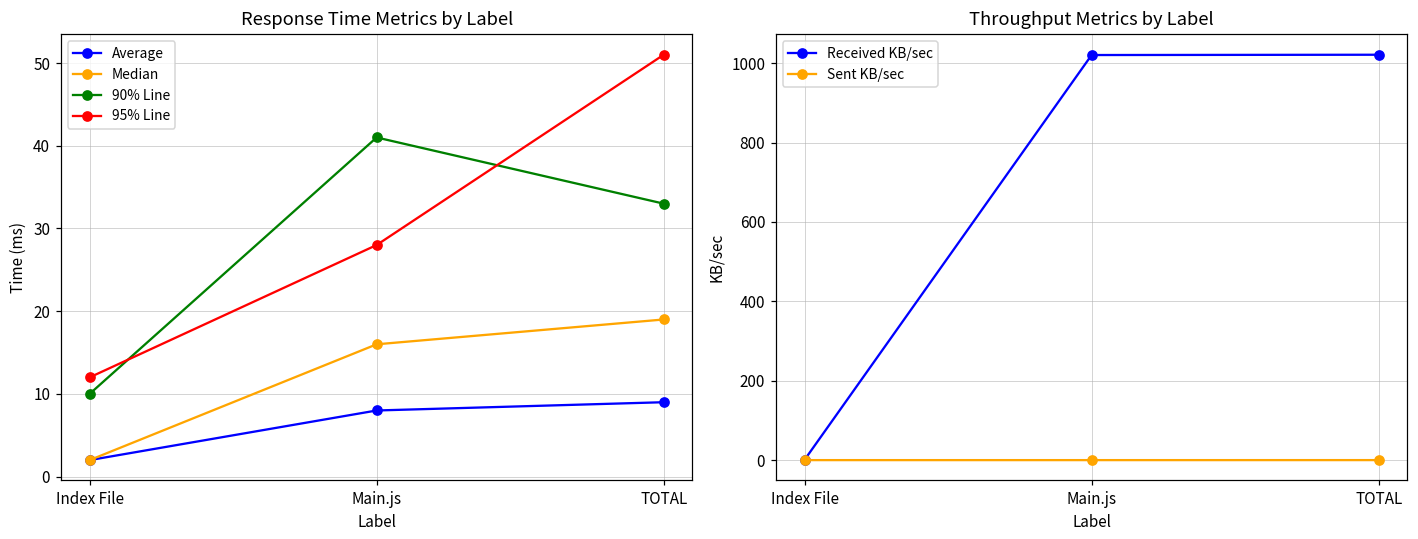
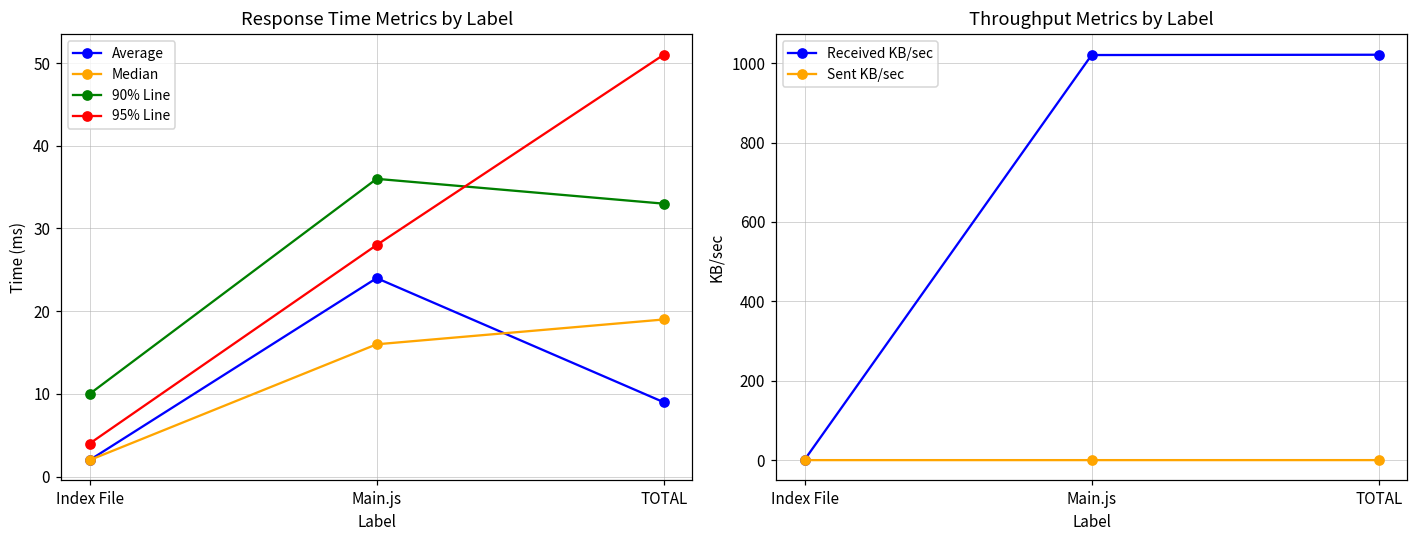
Response Time Metrics by Label, 95% Line, Index File: 12 -> 4
Response Time Metrics by Label, Average, Main.js: 8 -> 24
Response Time Metrics by Label, 90% Line, Main.js: 41 -> 36
